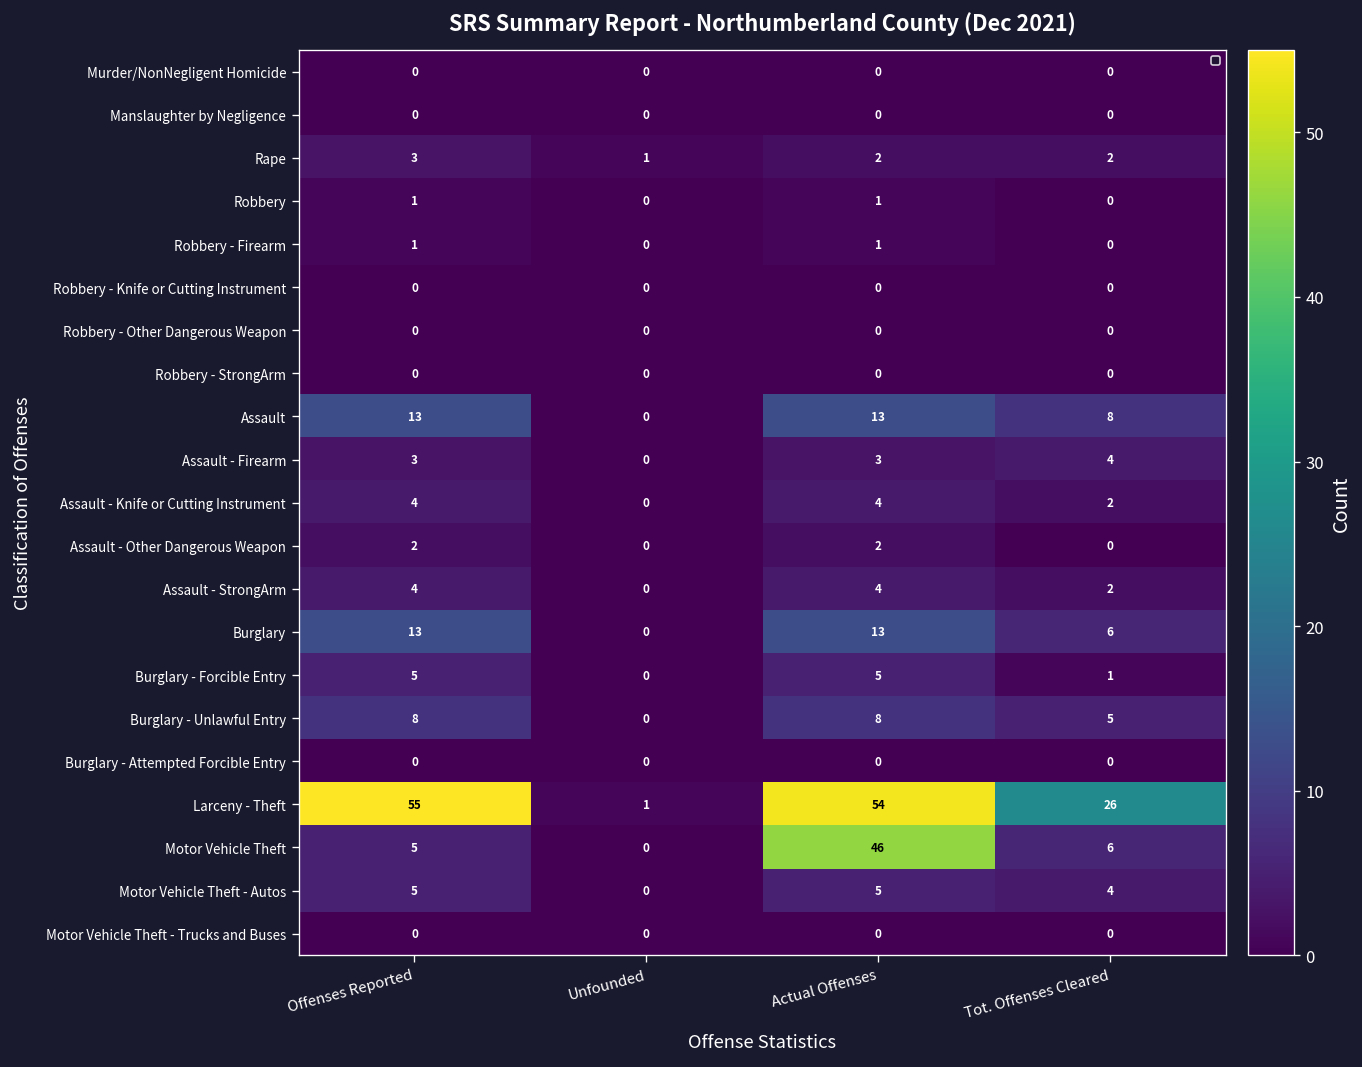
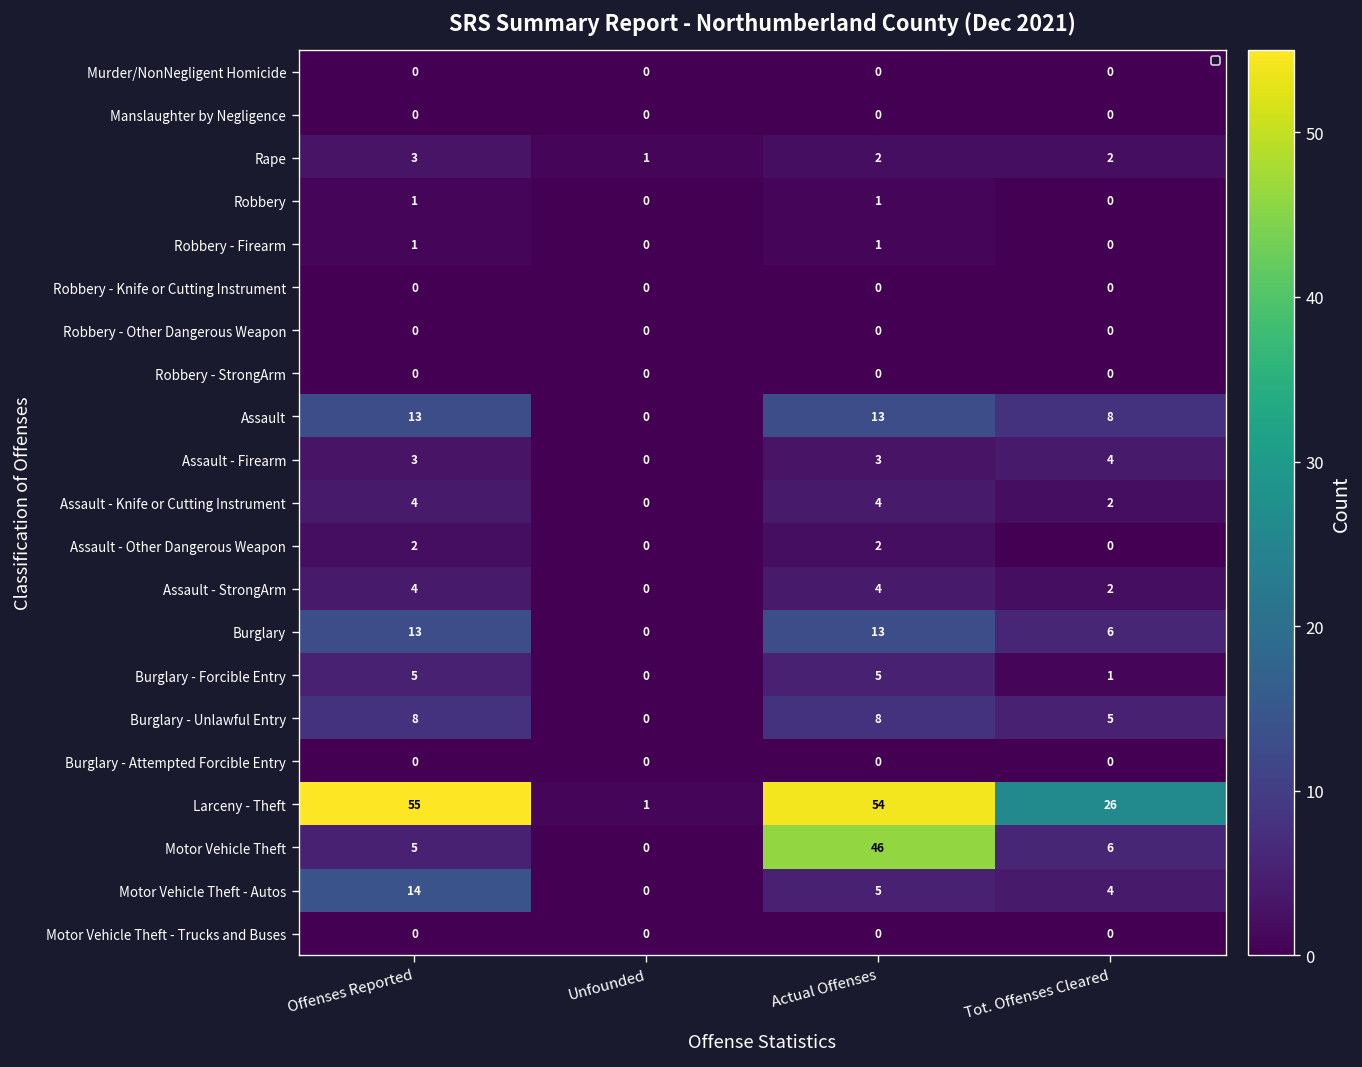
Motor Vehicle Theft - Autos, Offenses Reported: 5 -> 14
